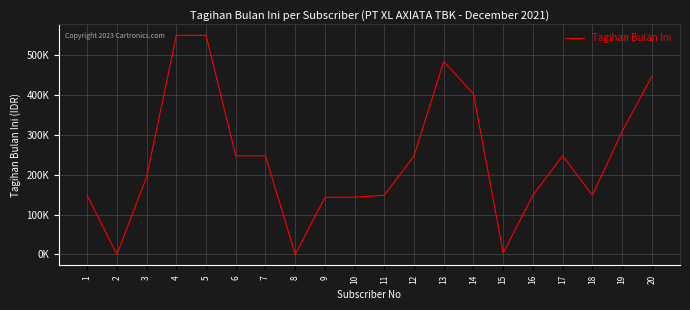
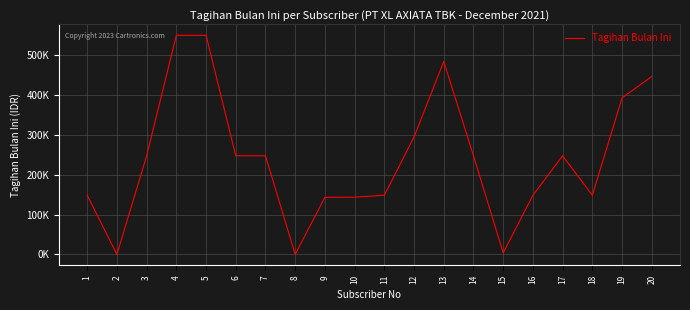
3: 190000 -> 250000
12: 250000 -> 290000
14: 400000 -> 250000
19: 310000 -> 390000
